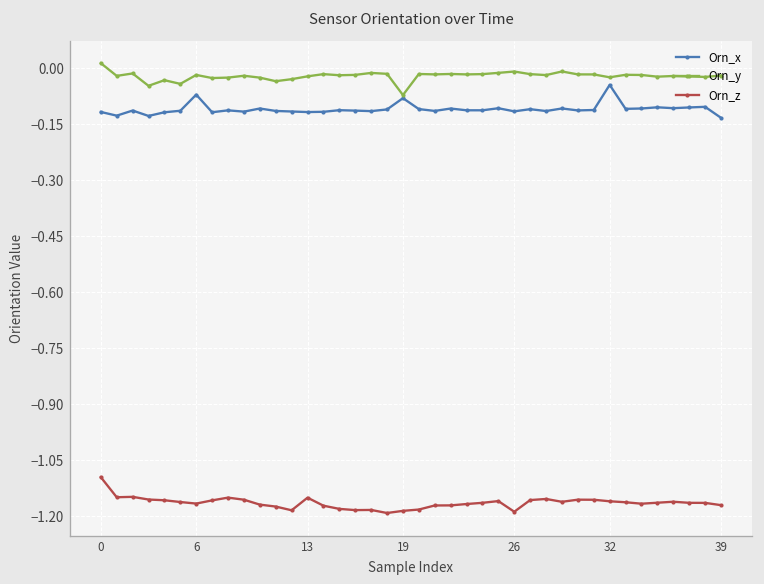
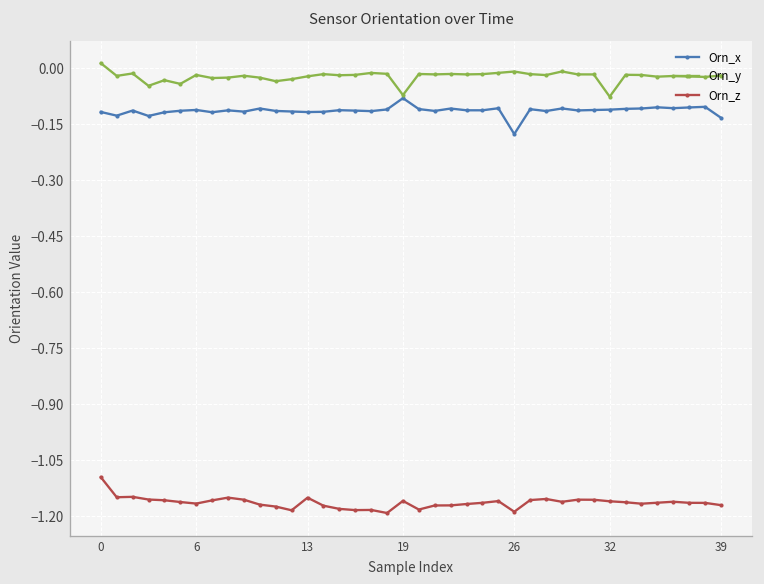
Orn_x, 6: -0.07 -> -0.11
Orn_z, 19: -1.19 -> -1.16
Orn_x, 26: -0.12 -> -0.18
Orn_x, 32: -0.04 -> -0.11
Orn_y, 32: -0.02 -> -0.08
